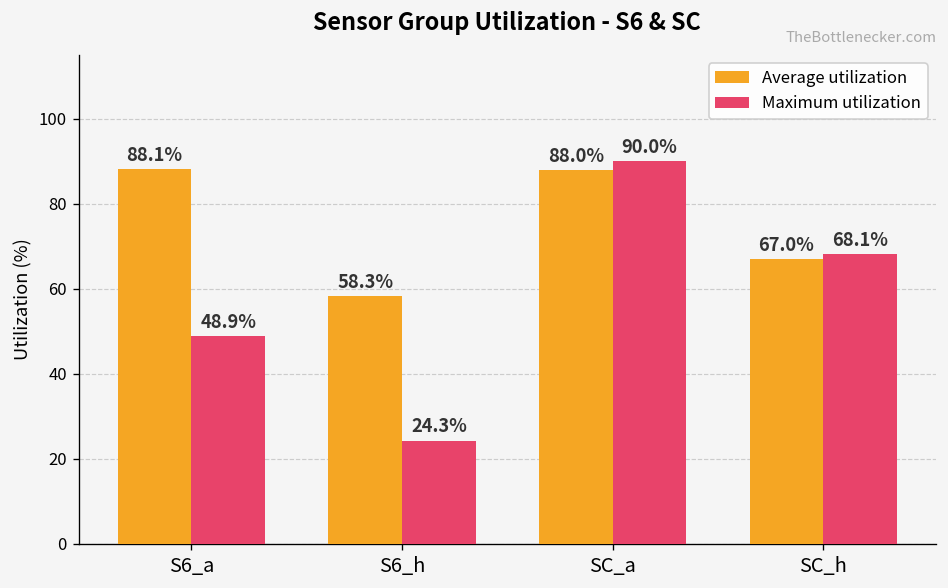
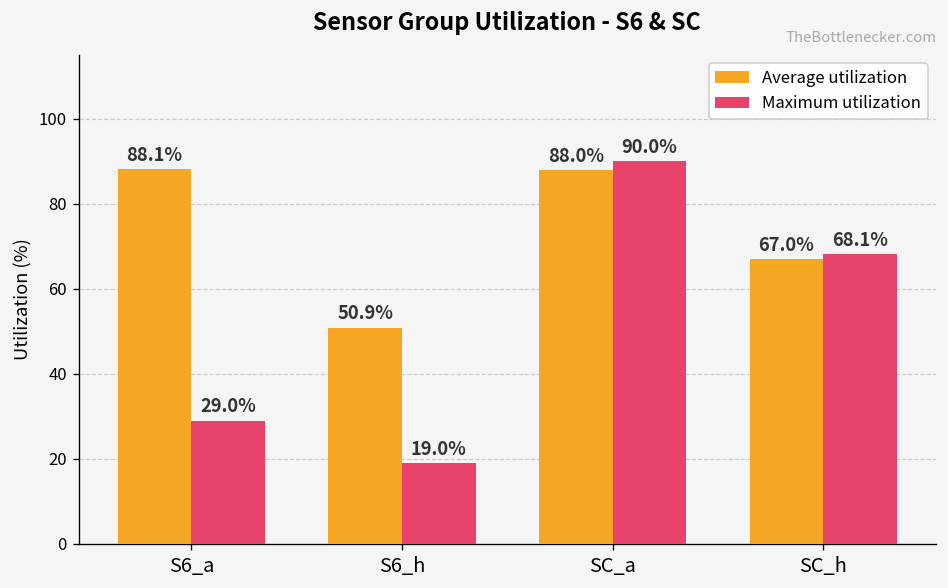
Maximum utilization, S6_a: 48.9% -> 29.0%
Average utilization, S6_h: 58.3% -> 50.9%
Maximum utilization, S6_h: 24.3% -> 19.0%
